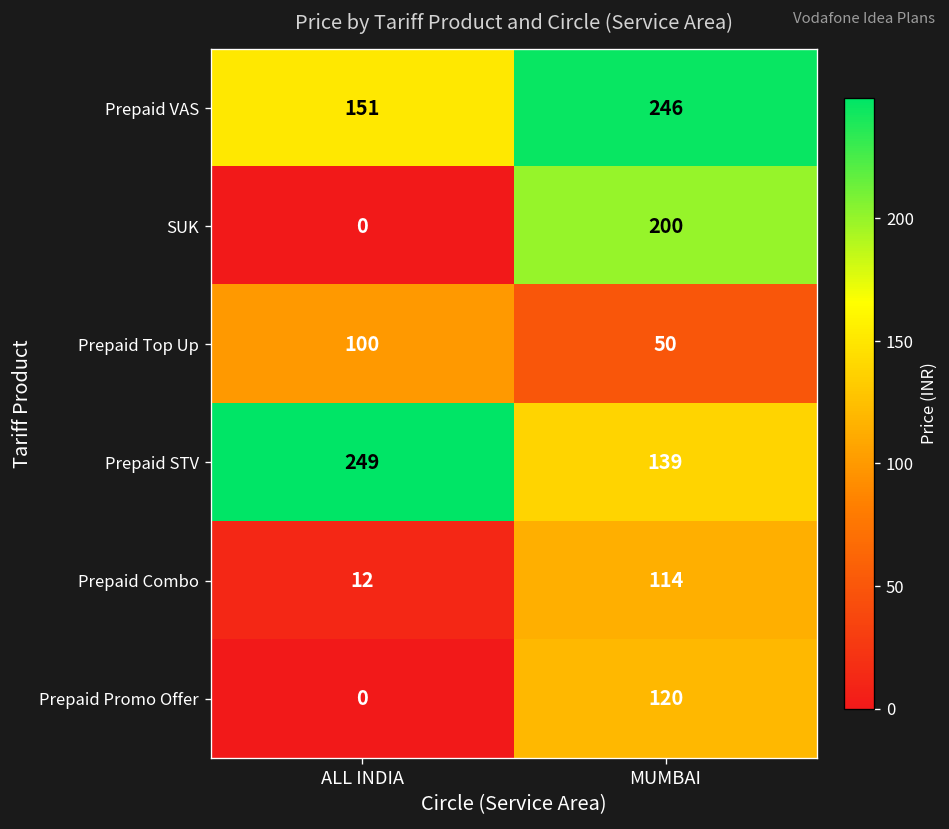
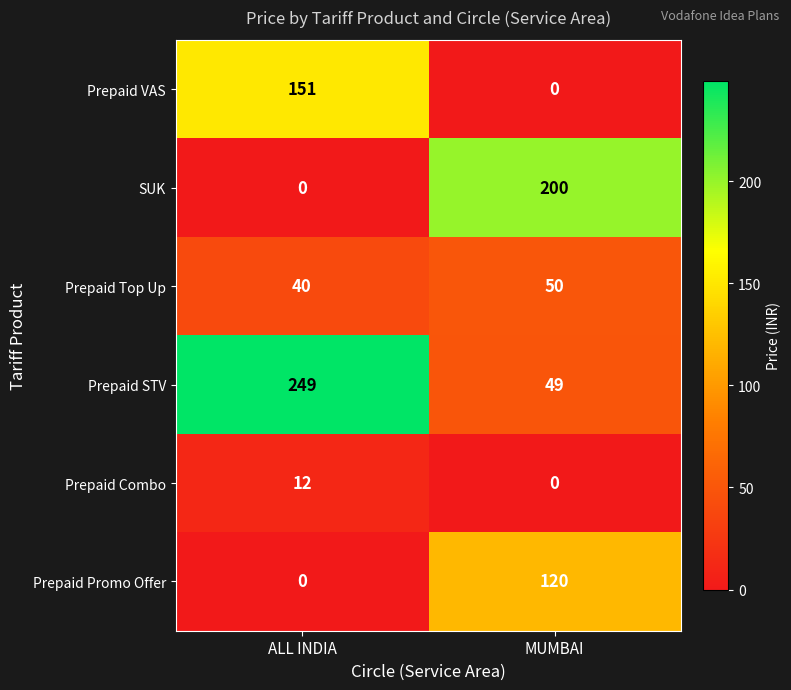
Prepaid VAS, MUMBAI: 246 -> 0
Prepaid Top Up, ALL INDIA: 100 -> 40
Prepaid STV, MUMBAI: 139 -> 49
Prepaid Combo, MUMBAI: 114 -> 0
